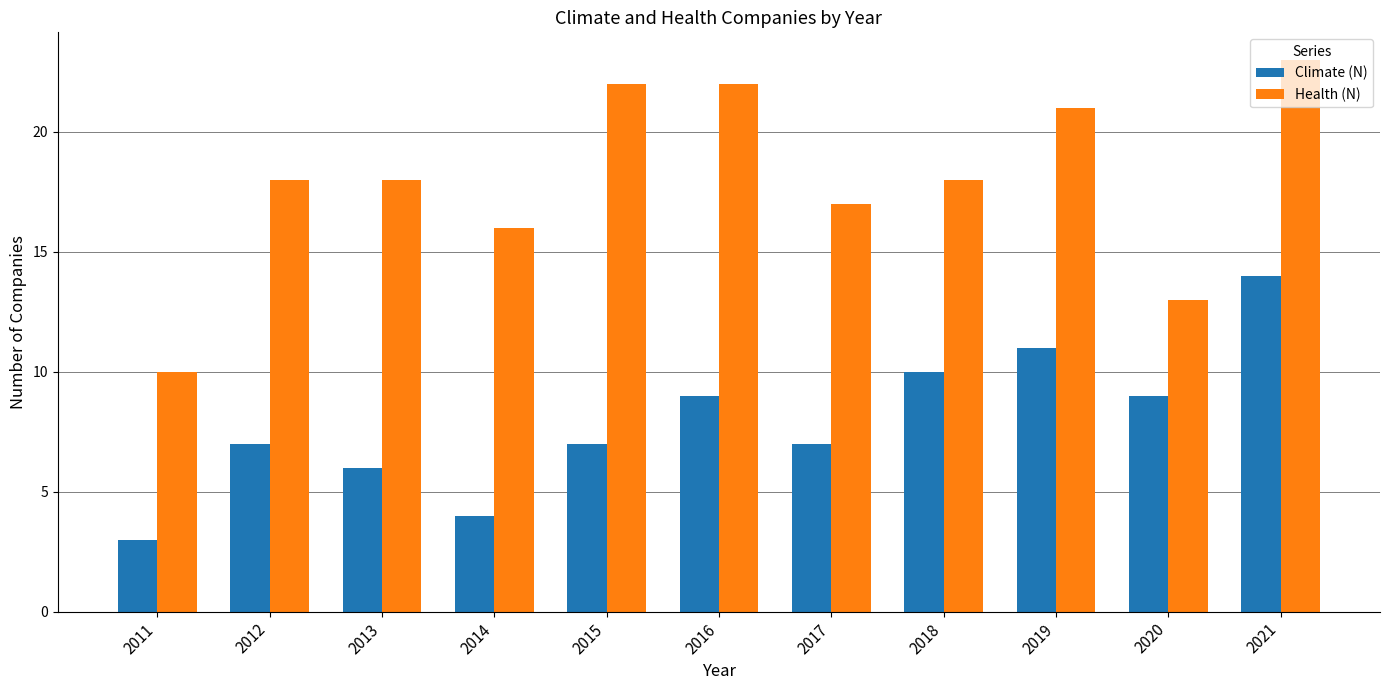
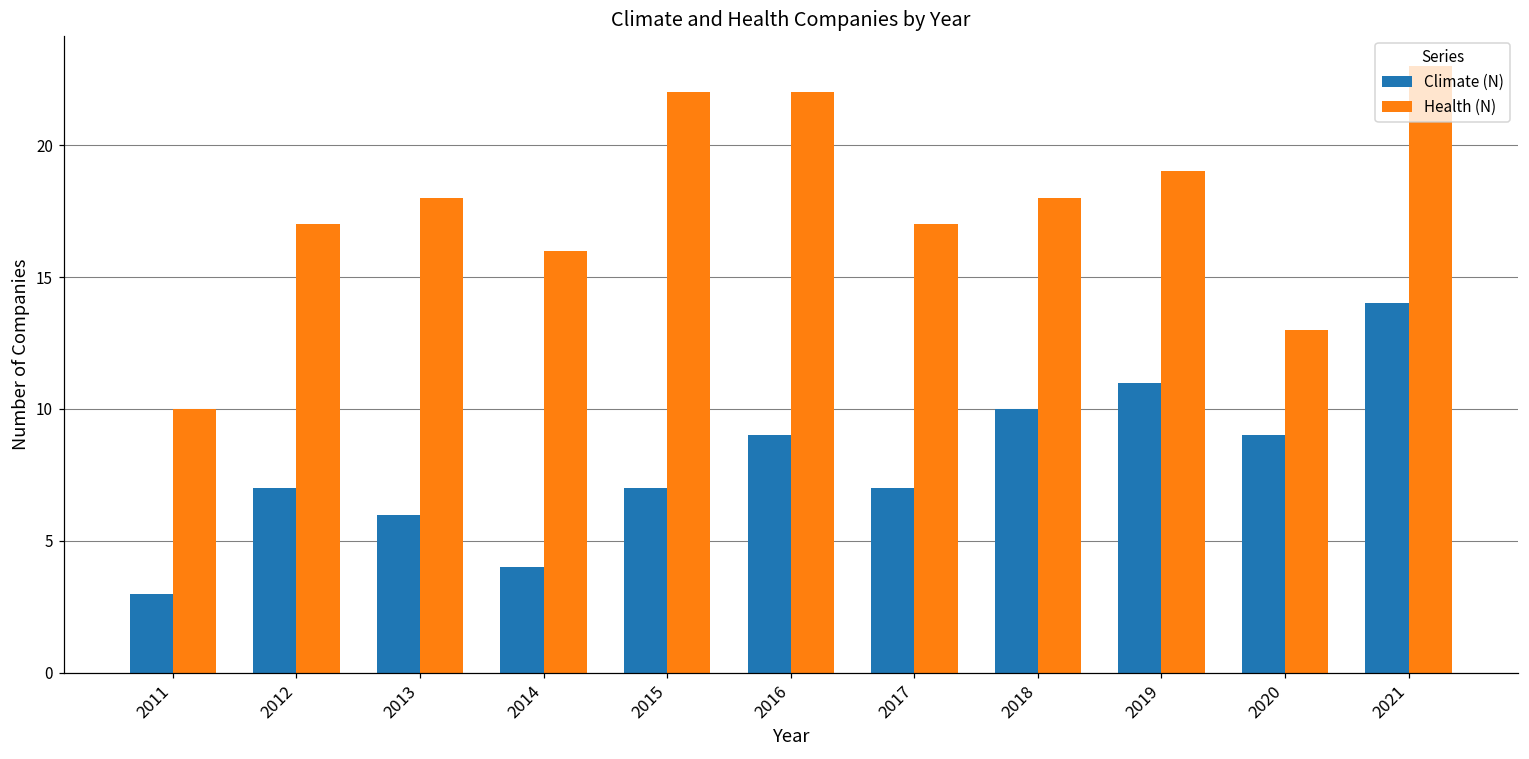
Health (N), 2012: 18 -> 17
Health (N), 2019: 21 -> 19
